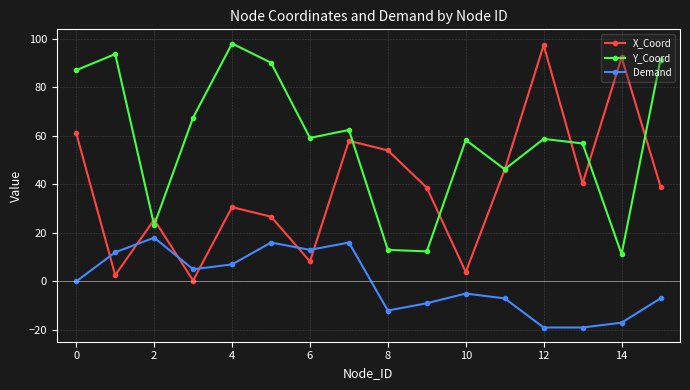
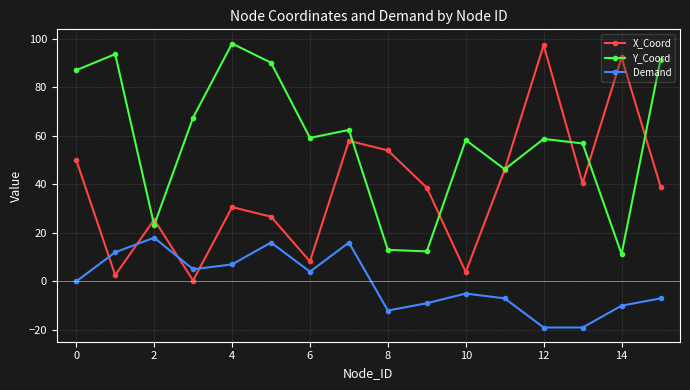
X_Coord, 0: 61 -> 50
Demand, 6: 13 -> 4
Demand, 14: -17 -> -10
